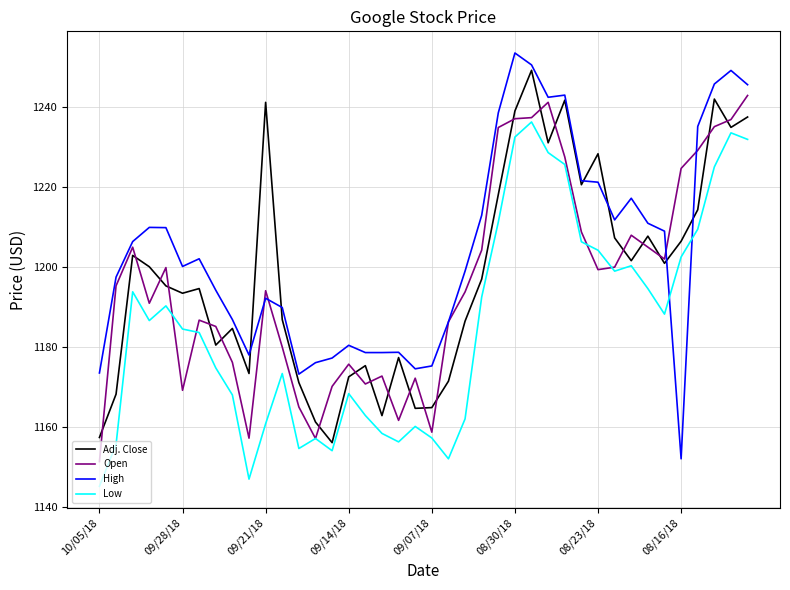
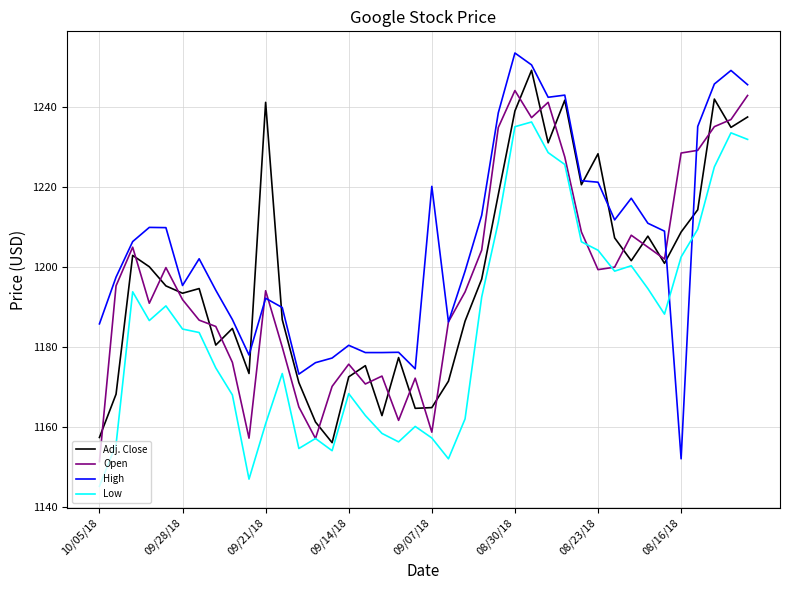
High, 10/05/18: 1174 -> 1186
Open, 09/28/18: 1169 -> 1192
High, 09/28/18: 1200 -> 1195
High, 09/07/18: 1175 -> 1220
Open, 08/30/18: 1237 -> 1244
Low, 08/30/18: 1233 -> 1235
Adj. Close, 08/16/18: 1206 -> 1209
Open, 08/16/18: 1225 -> 1229
